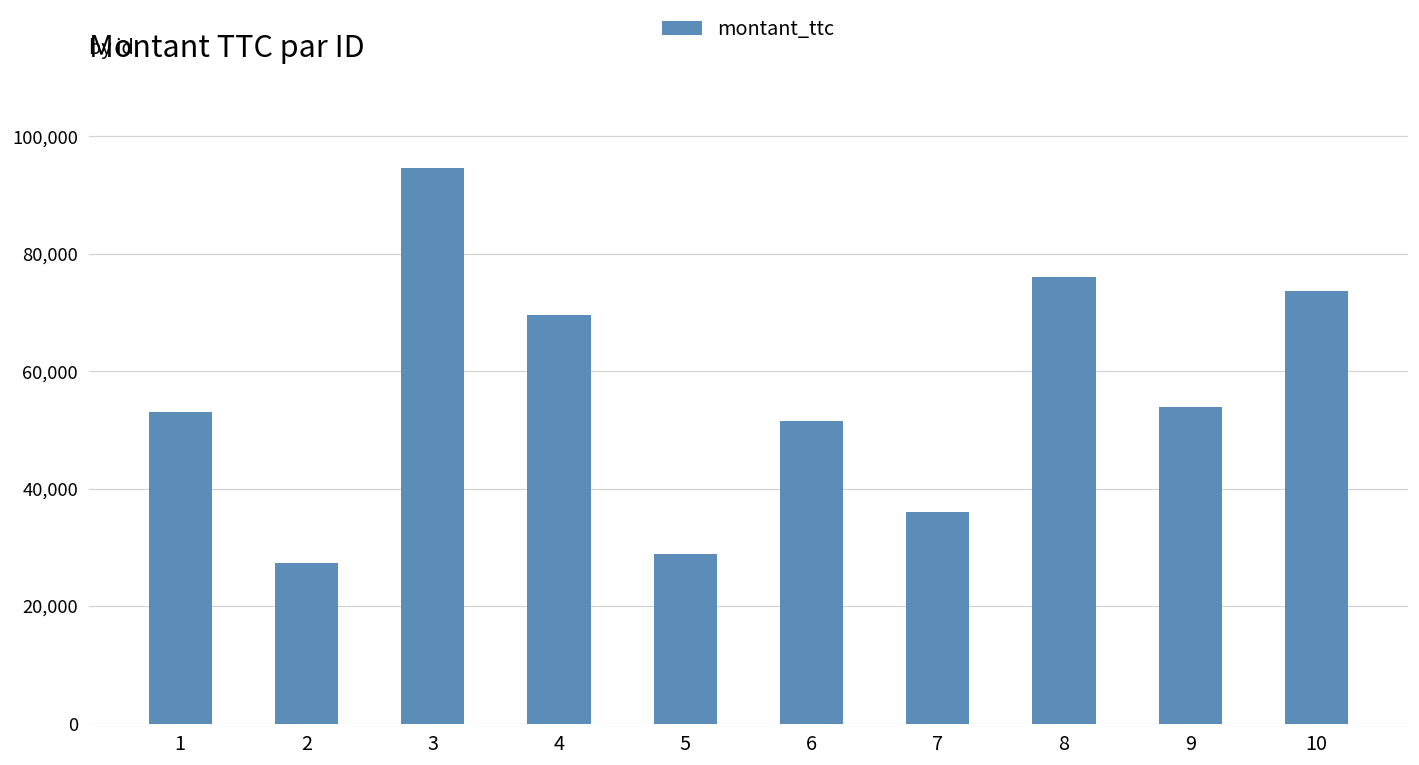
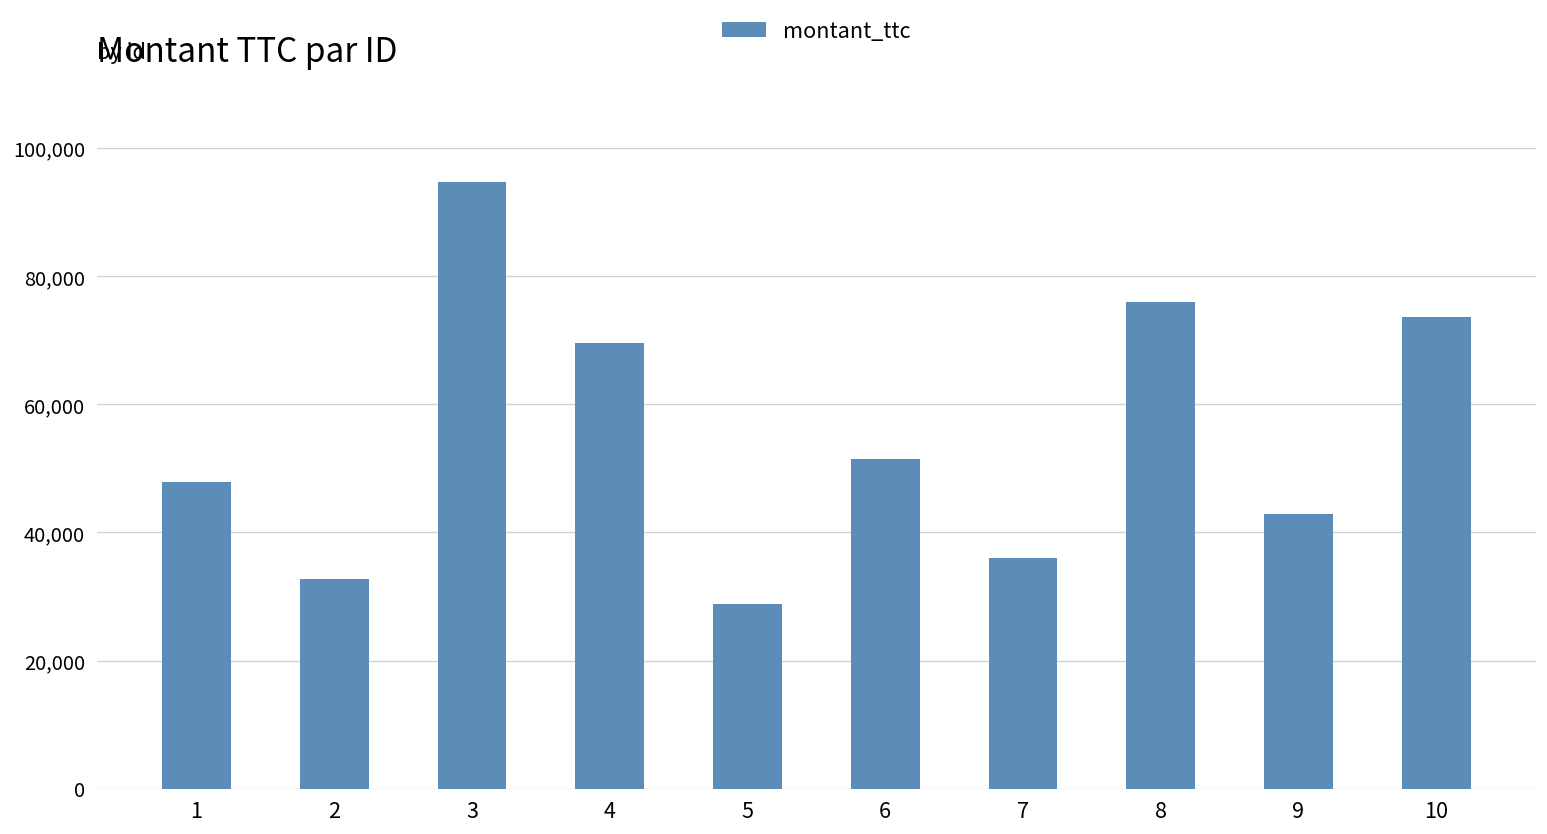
1: 53,000 -> 48,000
2: 27,000 -> 33,000
9: 54,000 -> 43,000
